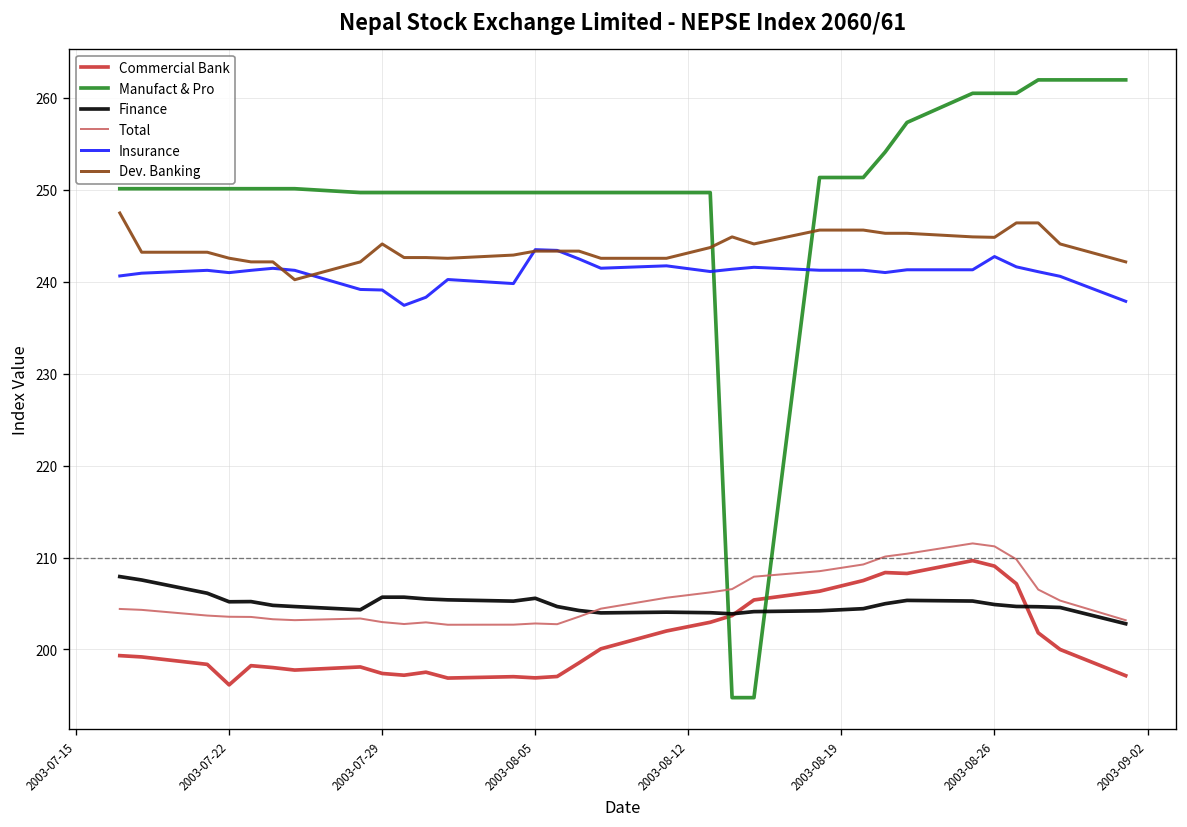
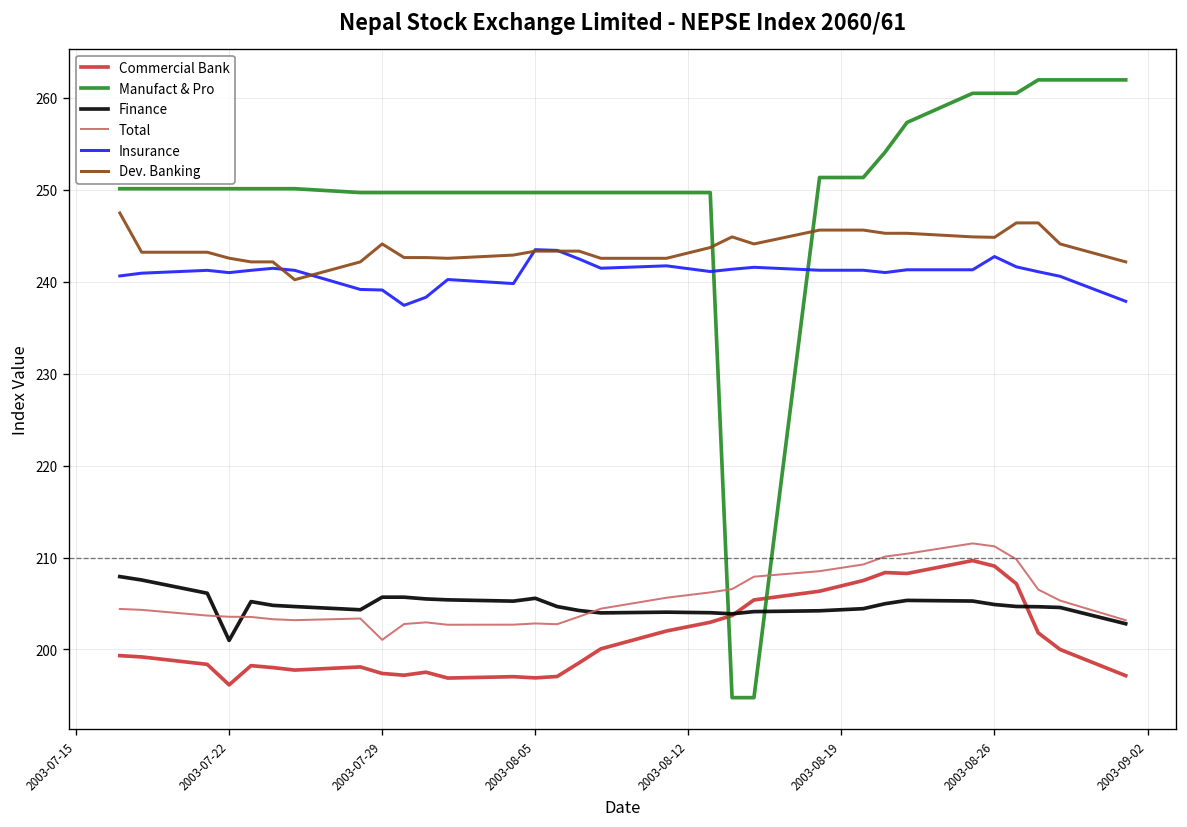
Finance, 2003-07-22: 205 -> 201
Total, 2003-07-29: 203 -> 201
